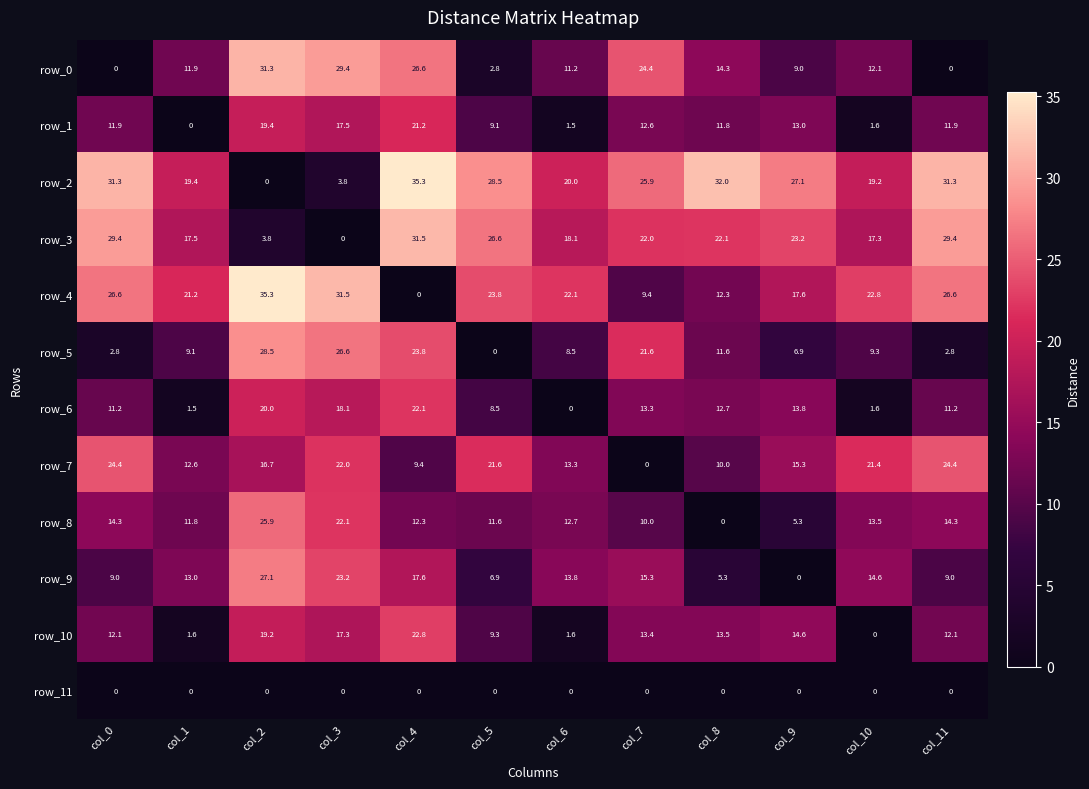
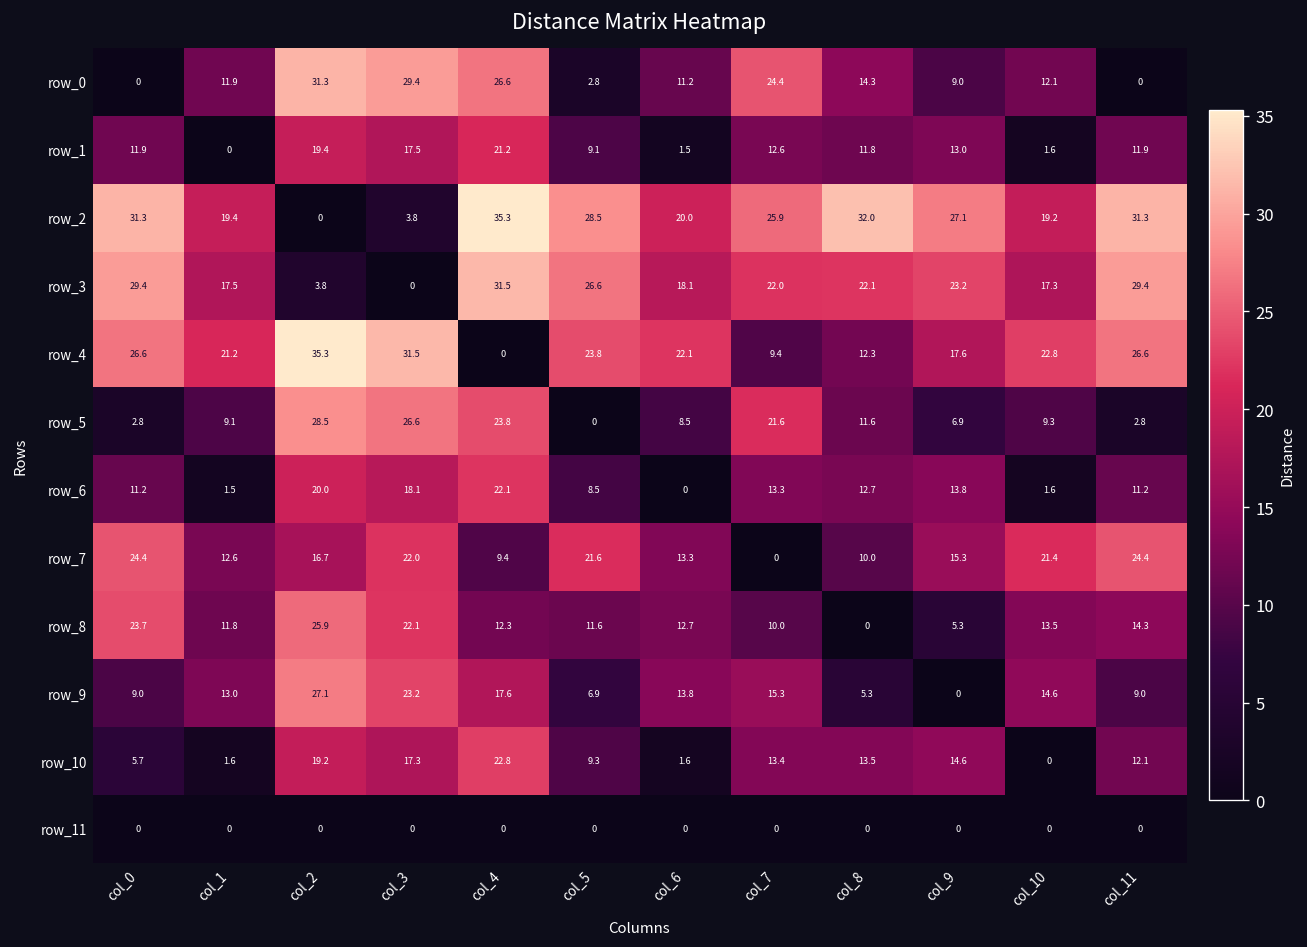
row_8, col_0: 14.3 -> 23.7
row_10, col_0: 12.1 -> 5.7
